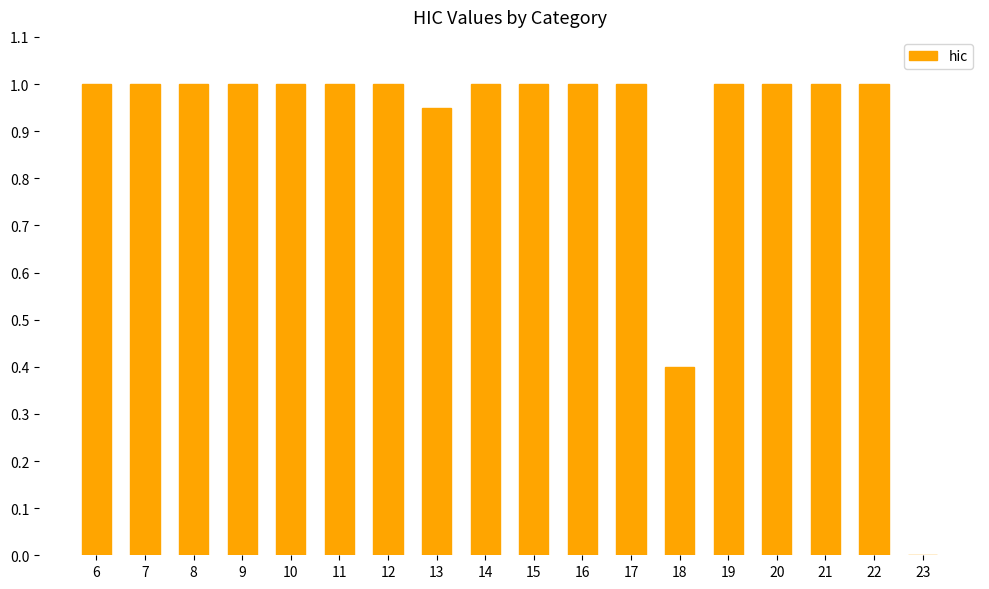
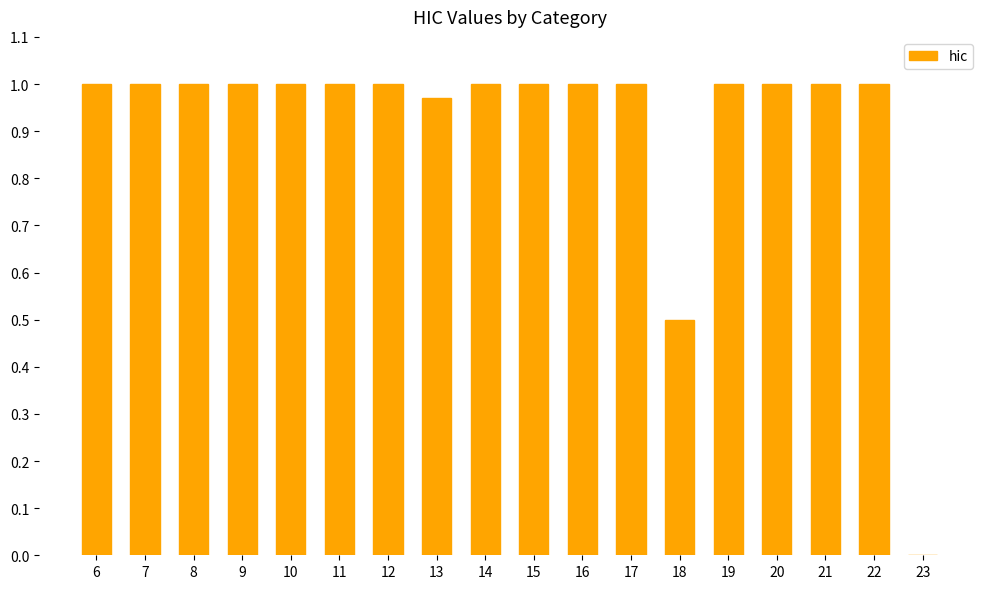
13: 0.95 -> 0.97
18: 0.4 -> 0.5
